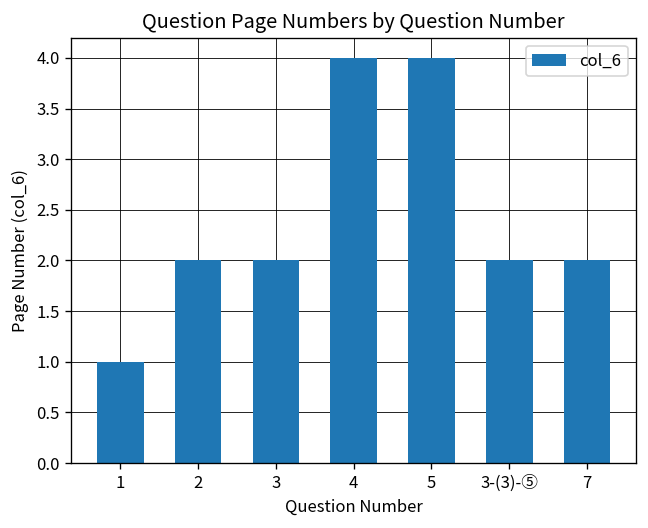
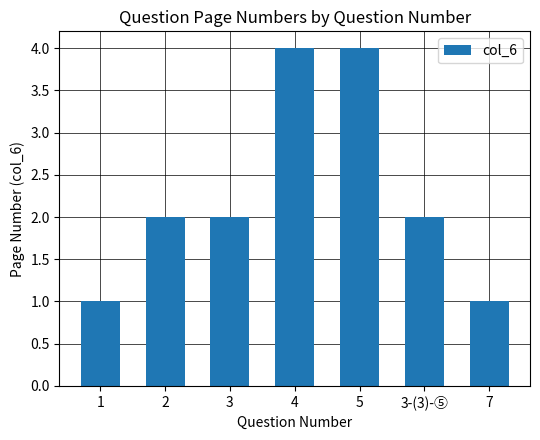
7: 2 -> 1
